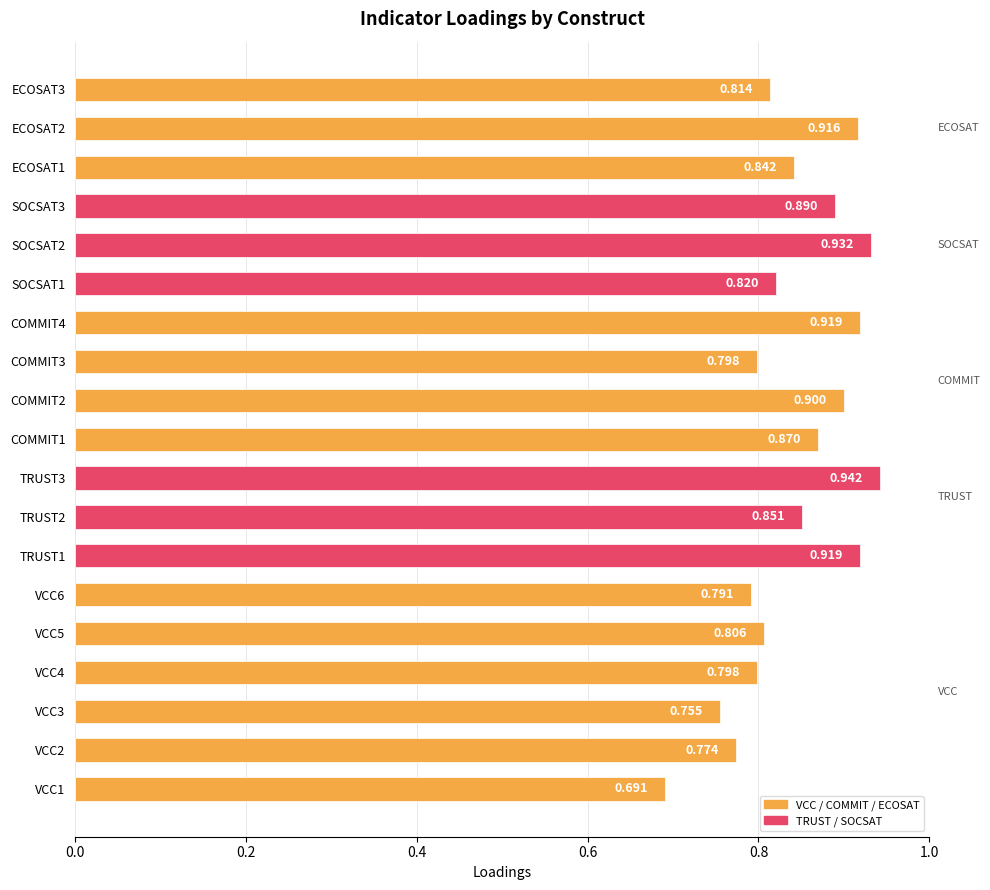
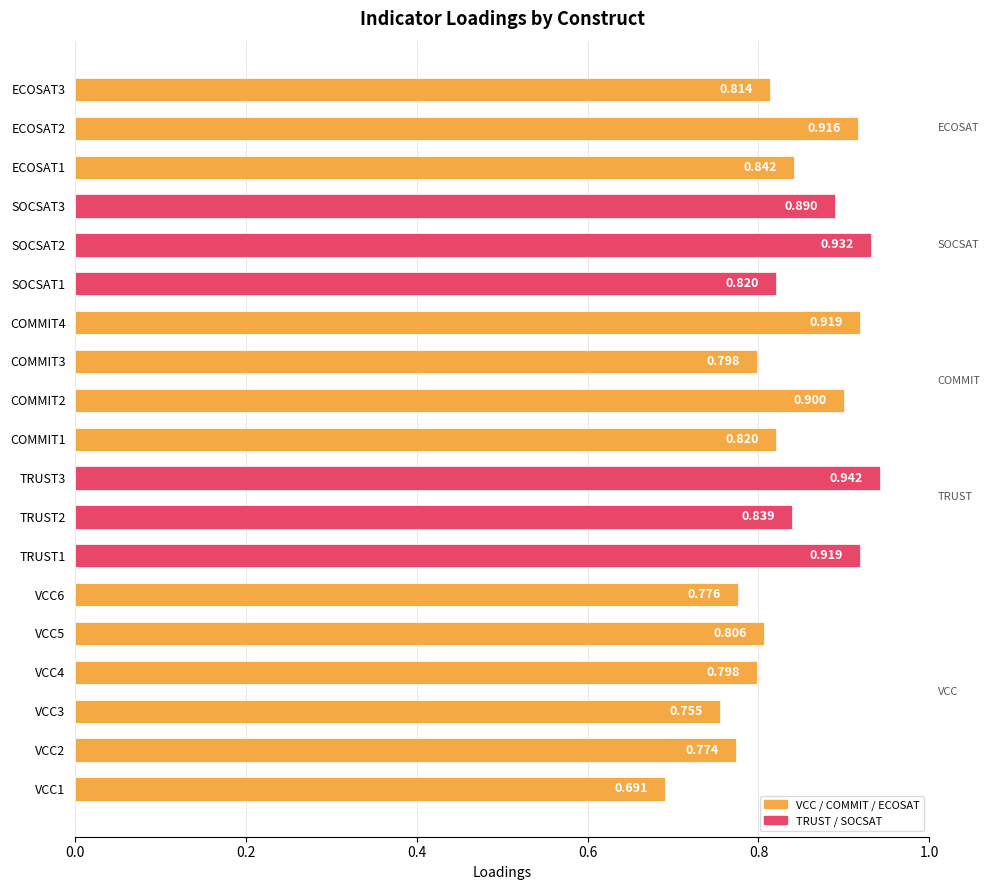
COMMIT1: 0.870 -> 0.820
TRUST2: 0.851 -> 0.839
VCC6: 0.791 -> 0.776
